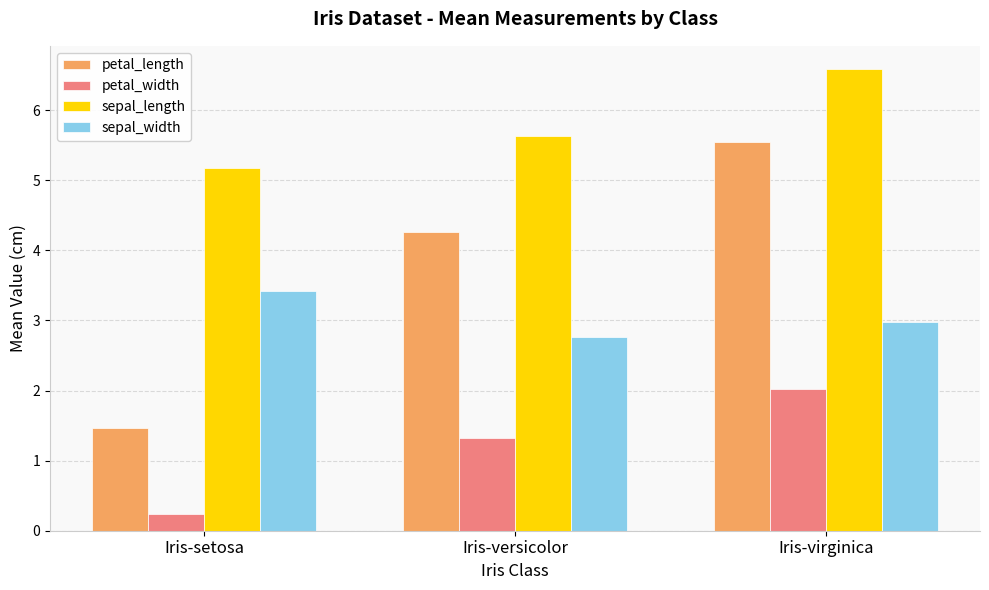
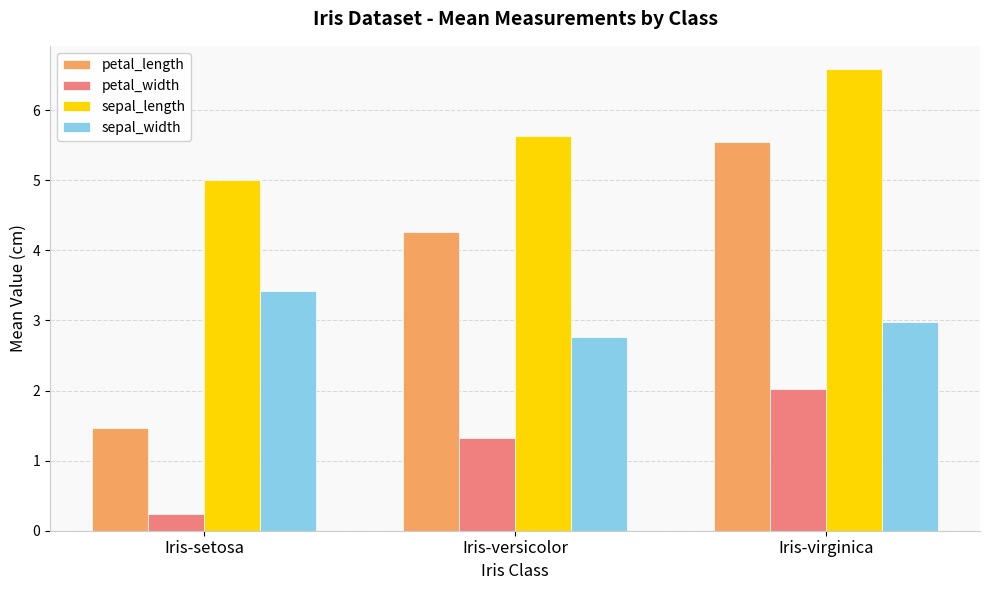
sepal_length, Iris-setosa: 5.2 -> 5.0
